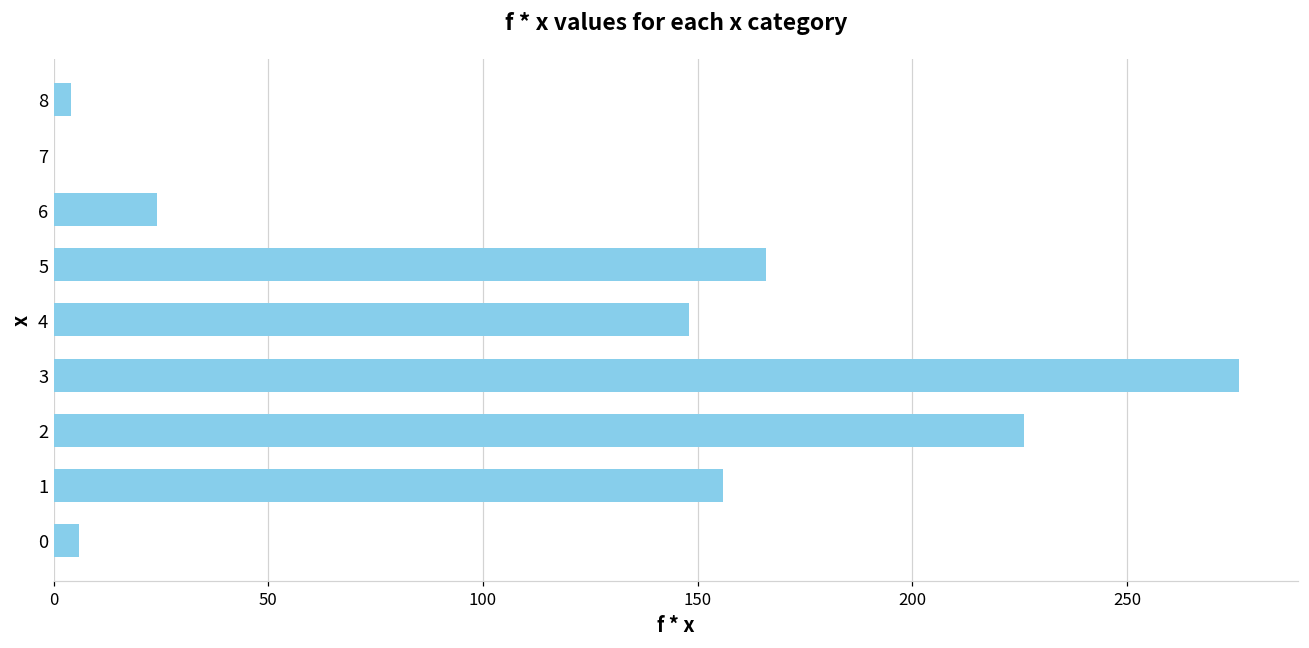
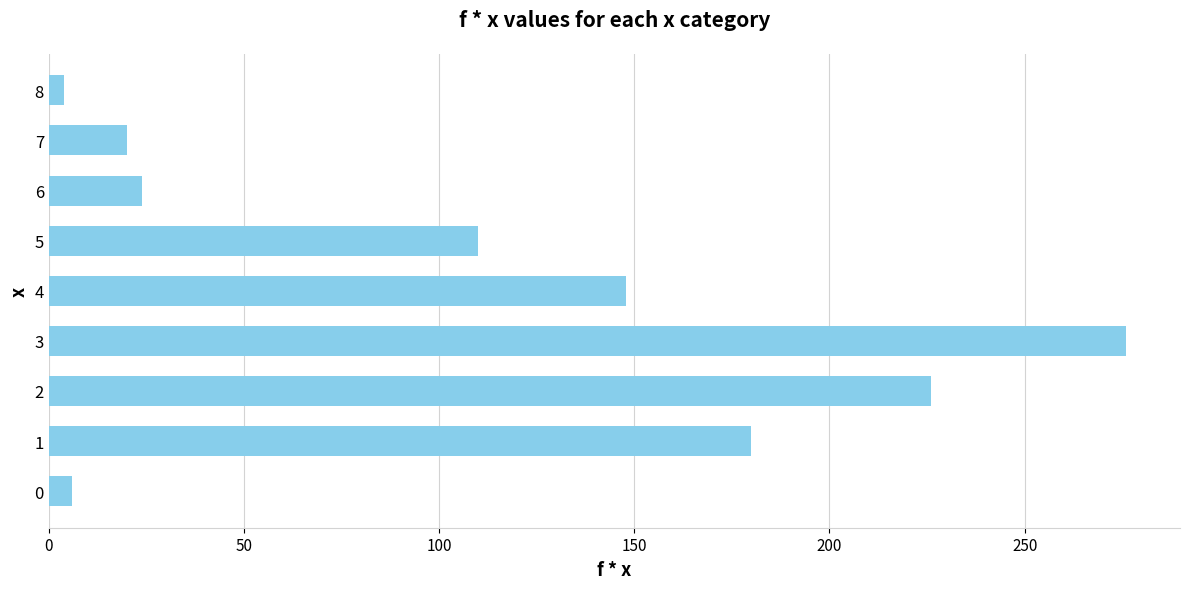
7: 0 -> 20
5: 166 -> 110
1: 156 -> 180
